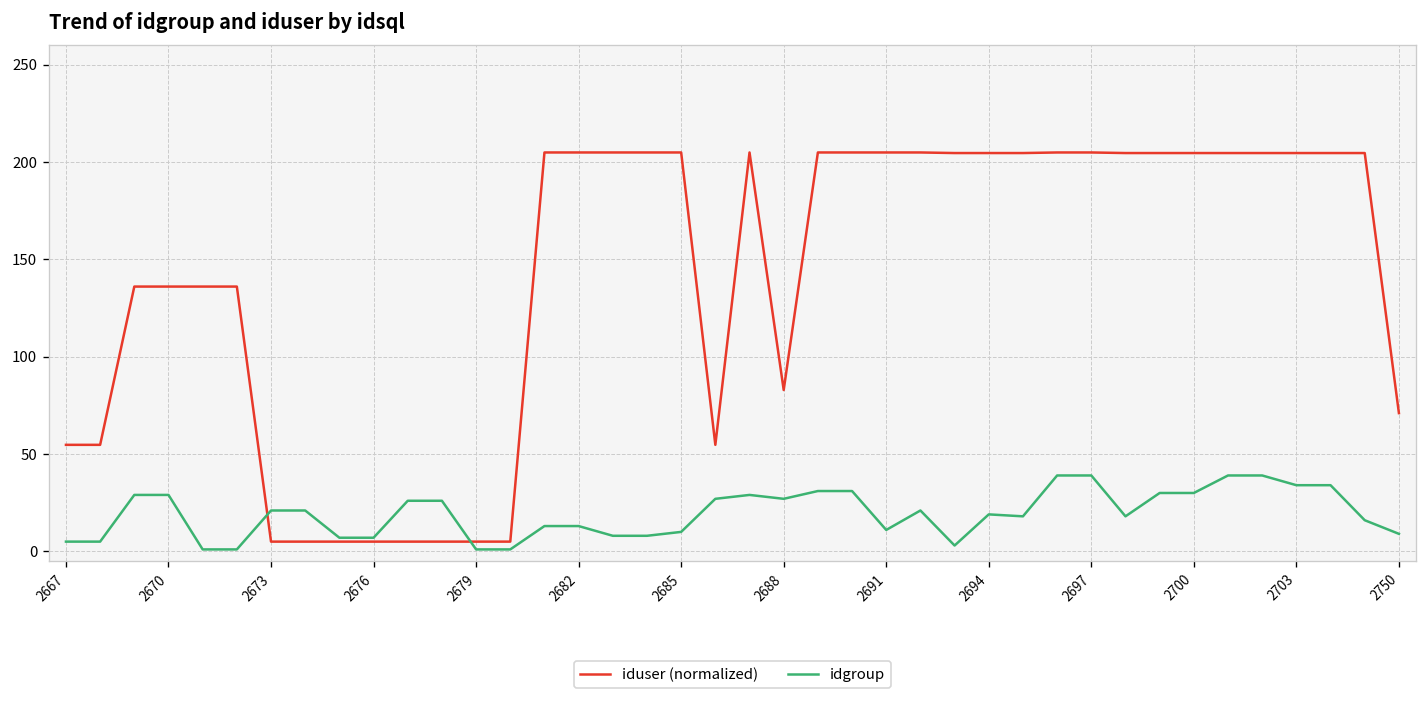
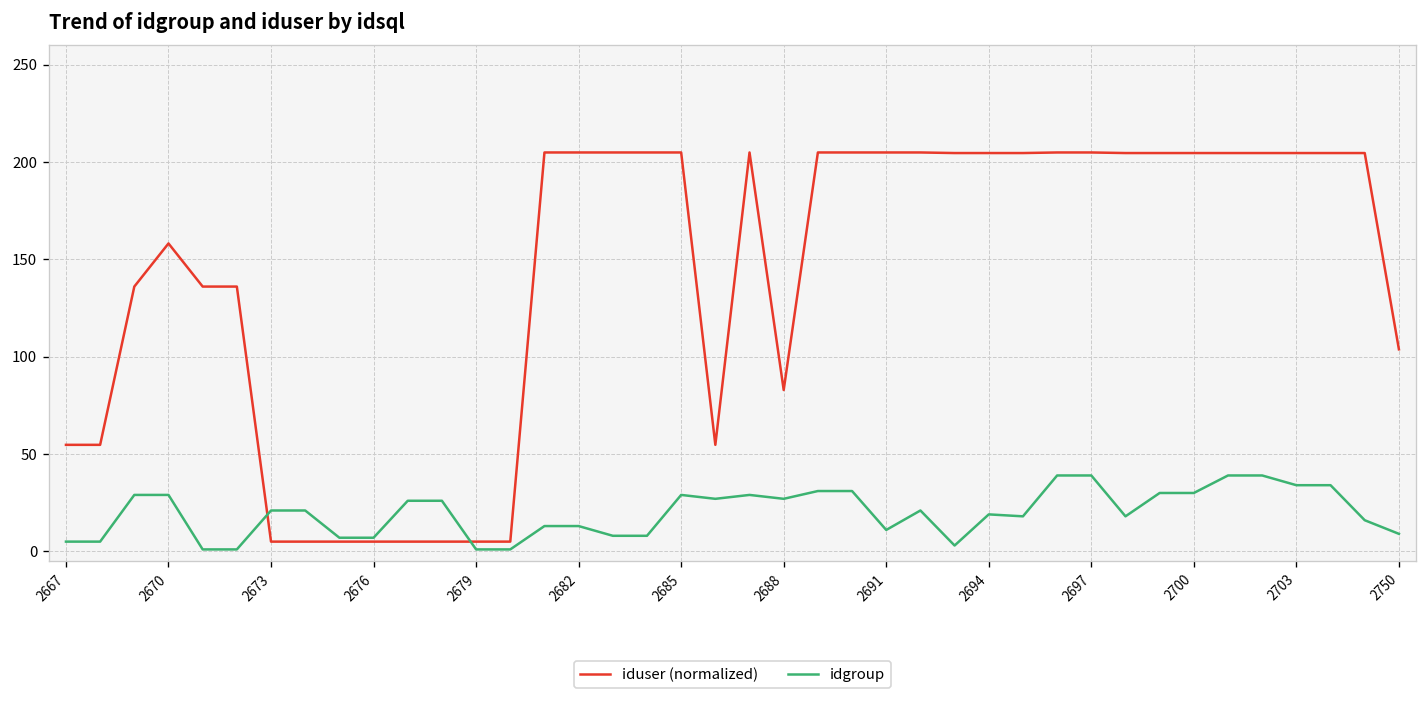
iduser (normalized), 2670: 136 -> 158
idgroup, 2685: 10 -> 29
iduser (normalized), 2750: 71 -> 104
